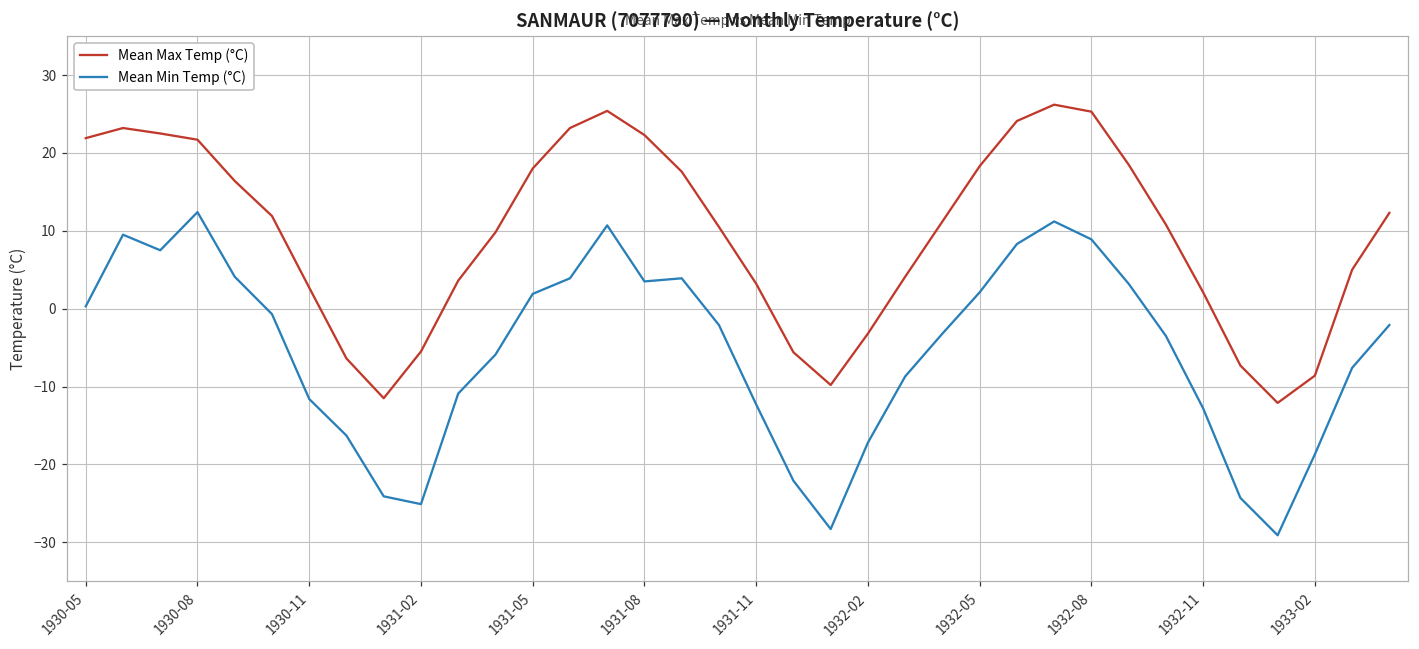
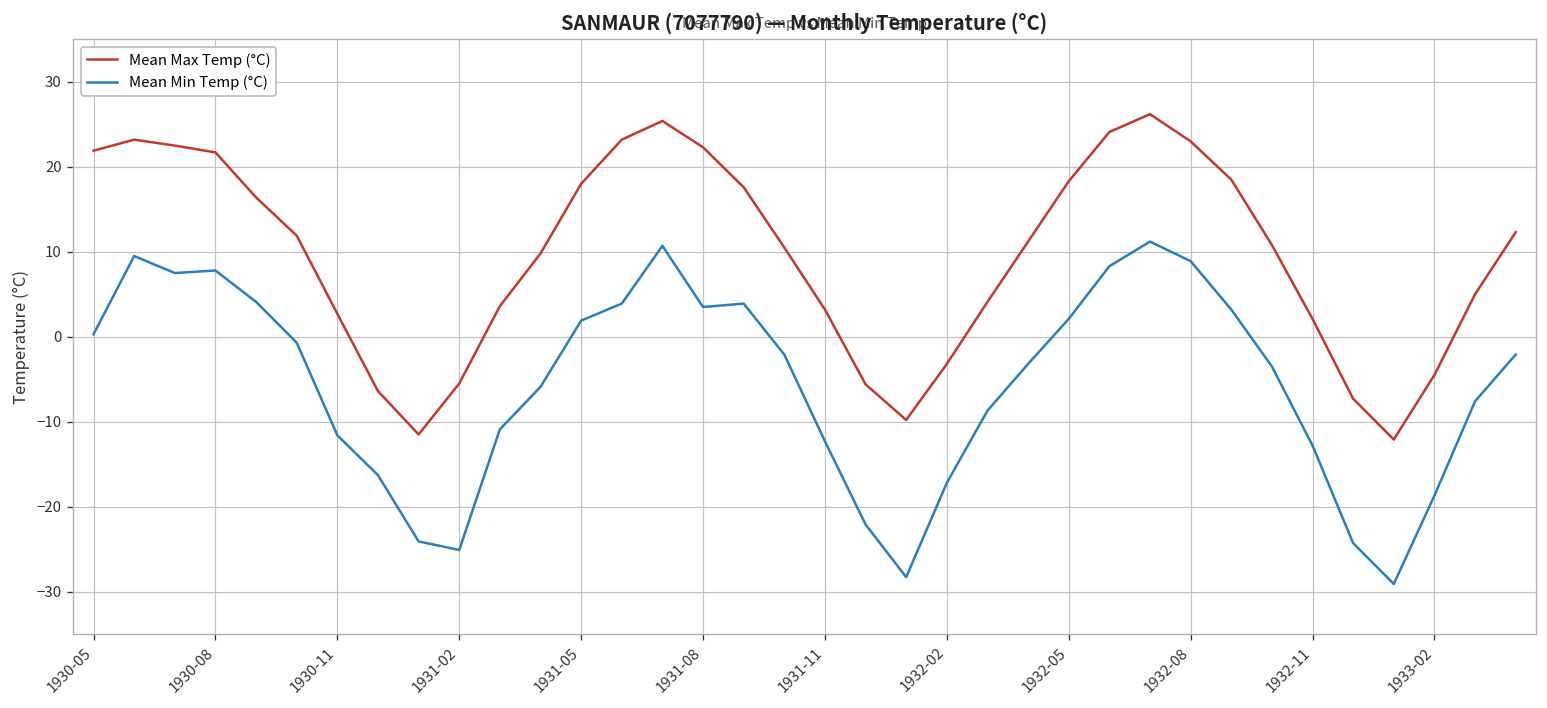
Mean Min Temp (°C), 1930-08: 12 -> 8
Mean Max Temp (°C), 1932-08: 25 -> 23
Mean Max Temp (°C), 1933-02: -9 -> -5
